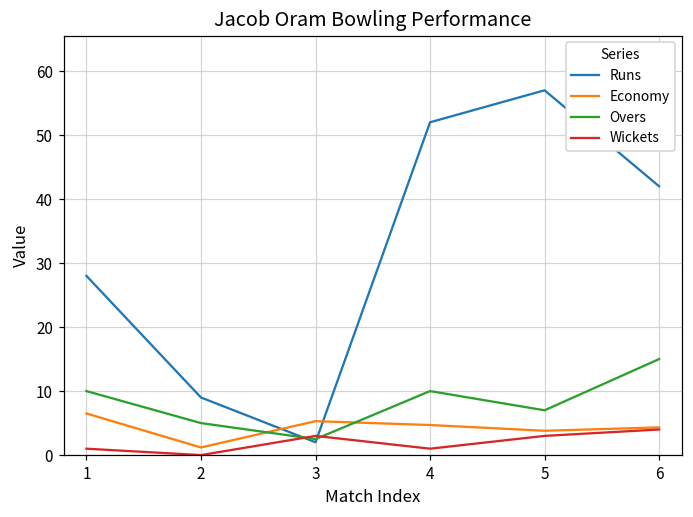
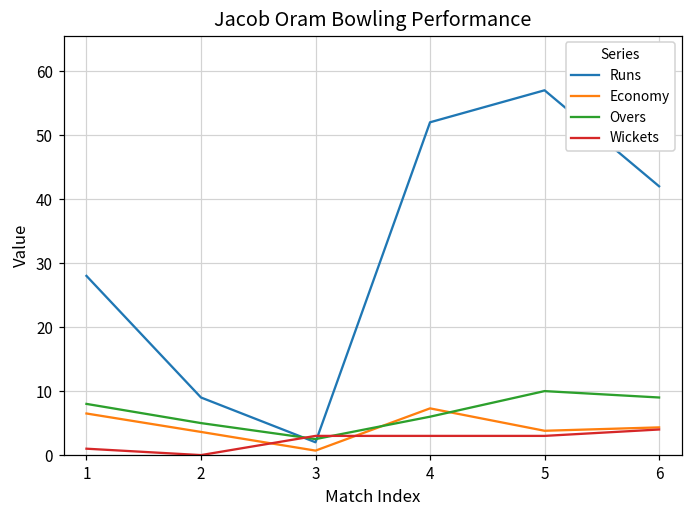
Overs, 1: 10 -> 8
Economy, 2: 1 -> 4
Economy, 3: 5 -> 1
Economy, 4: 5 -> 7
Overs, 4: 10 -> 6
Wickets, 4: 1 -> 3
Overs, 5: 7 -> 10
Overs, 6: 15 -> 9
